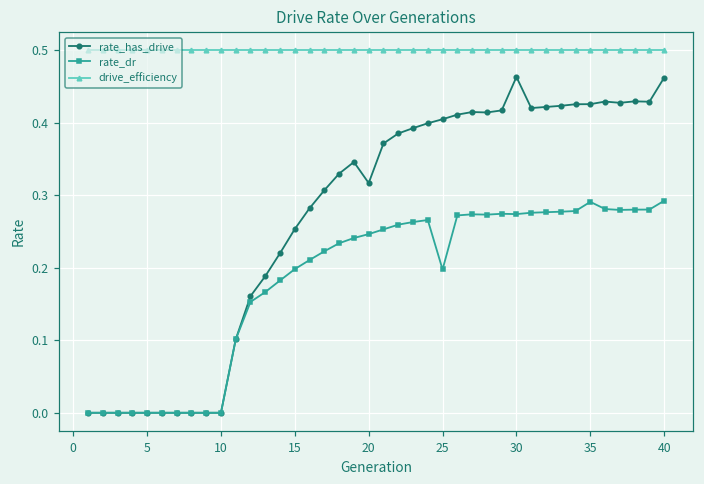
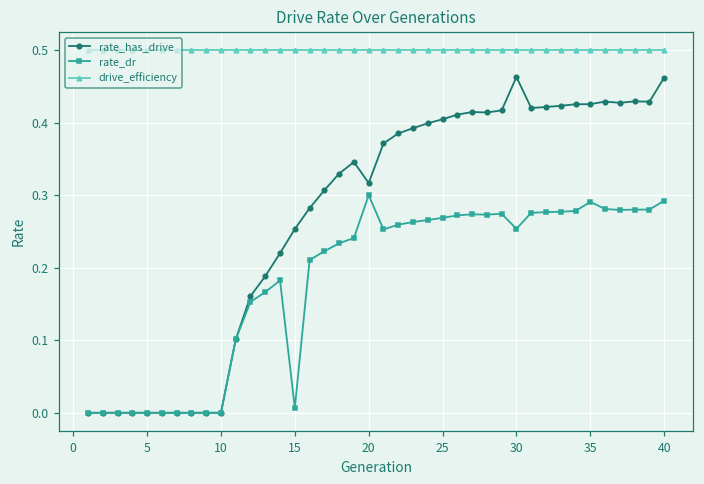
rate_dr, 15: 0.20 -> 0.01
rate_dr, 20: 0.25 -> 0.30
rate_dr, 25: 0.20 -> 0.27
rate_dr, 30: 0.27 -> 0.25
